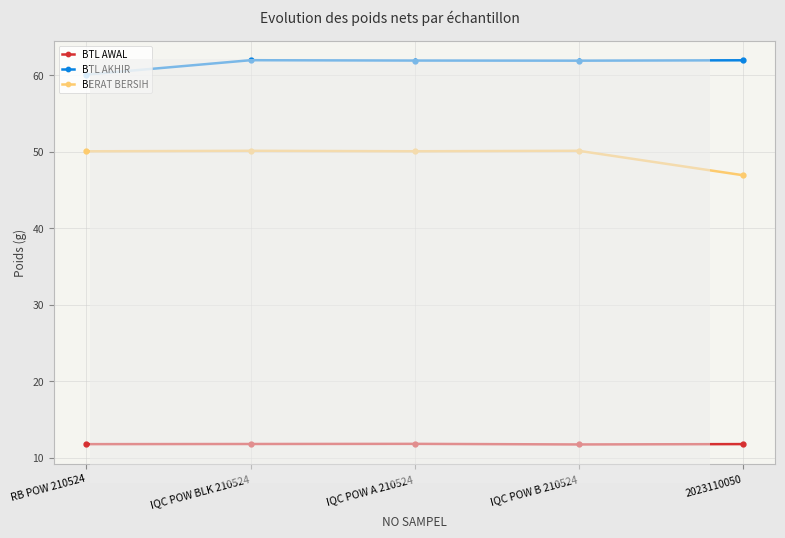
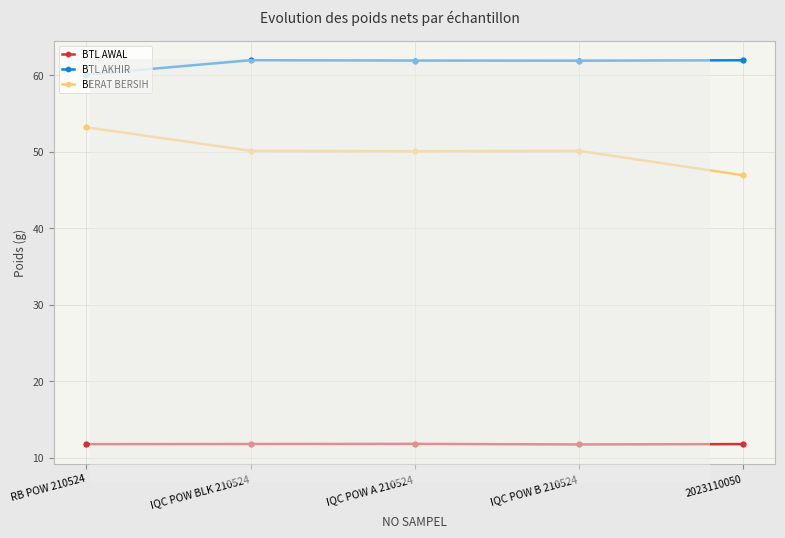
BERAT BERSIH, RB POW 210524: 50 -> 53
